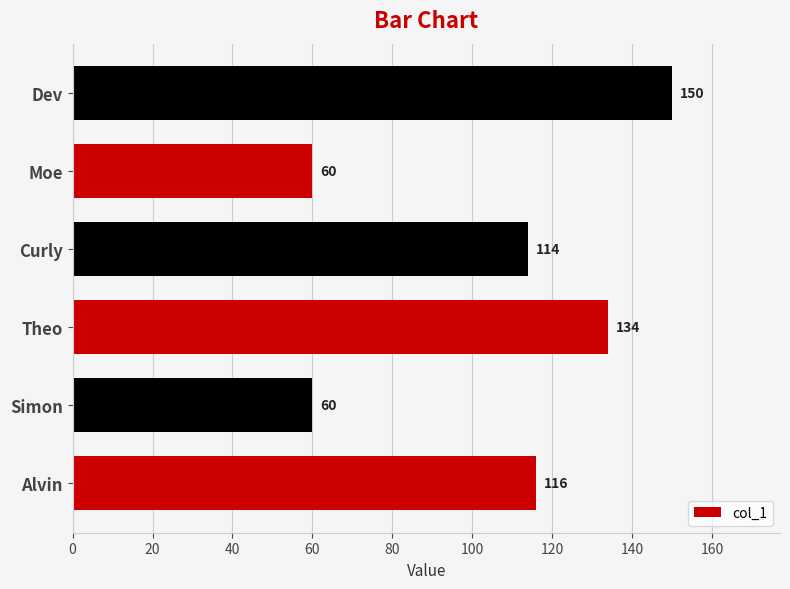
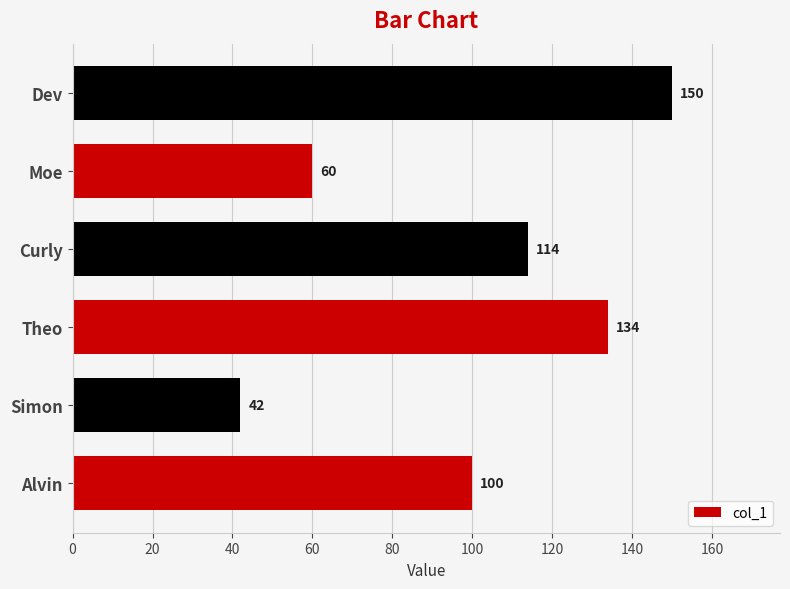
Simon: 60 -> 42
Alvin: 116 -> 100
